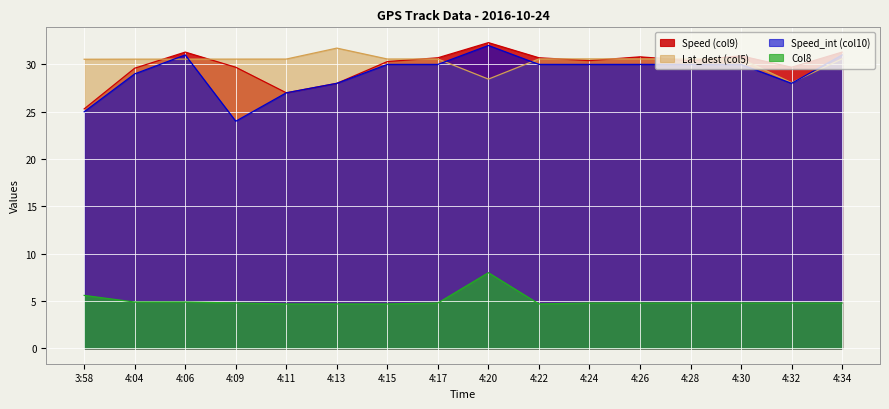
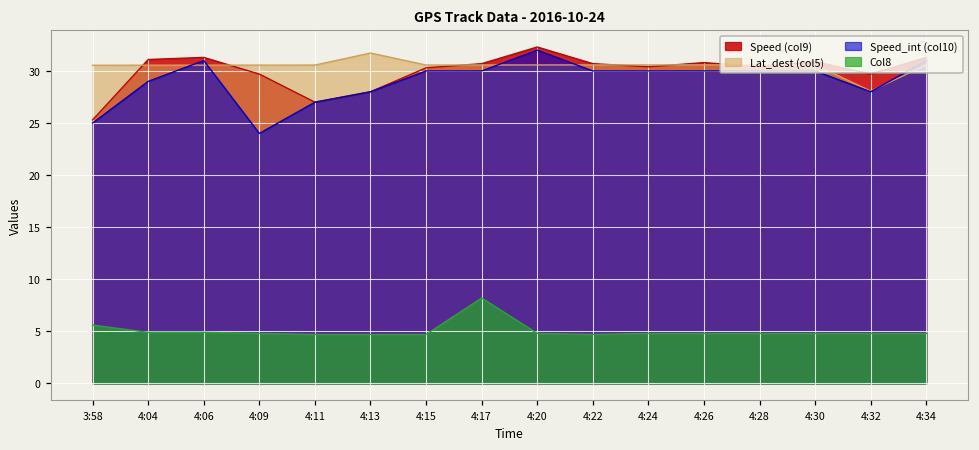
Speed (col9), 4:04: 30 -> 31
Col8, 4:17: 5 -> 8
Lat_dest (col5), 4:20: 28 -> 31
Col8, 4:20: 8 -> 5
